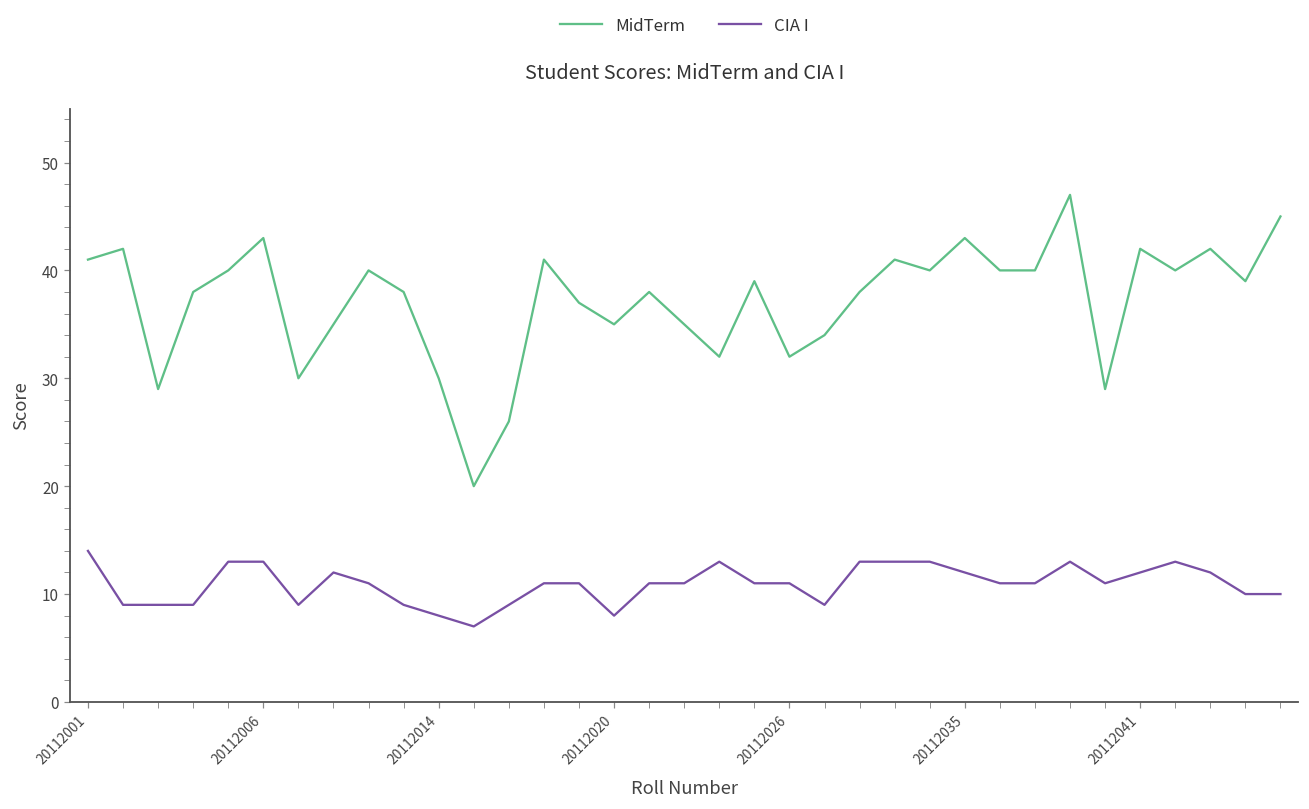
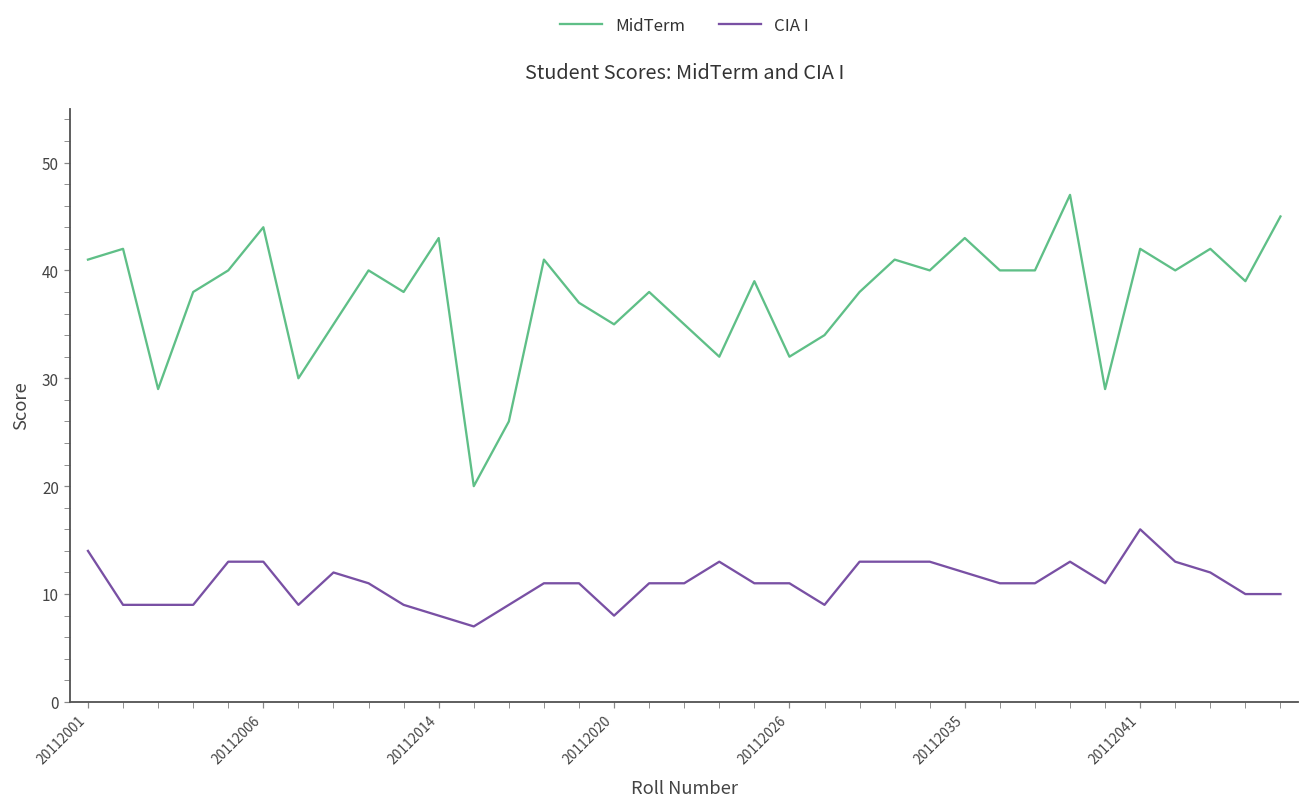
MidTerm, 20112006: 43 -> 44
MidTerm, 20112014: 30 -> 43
CIA I, 20112041: 12 -> 16
